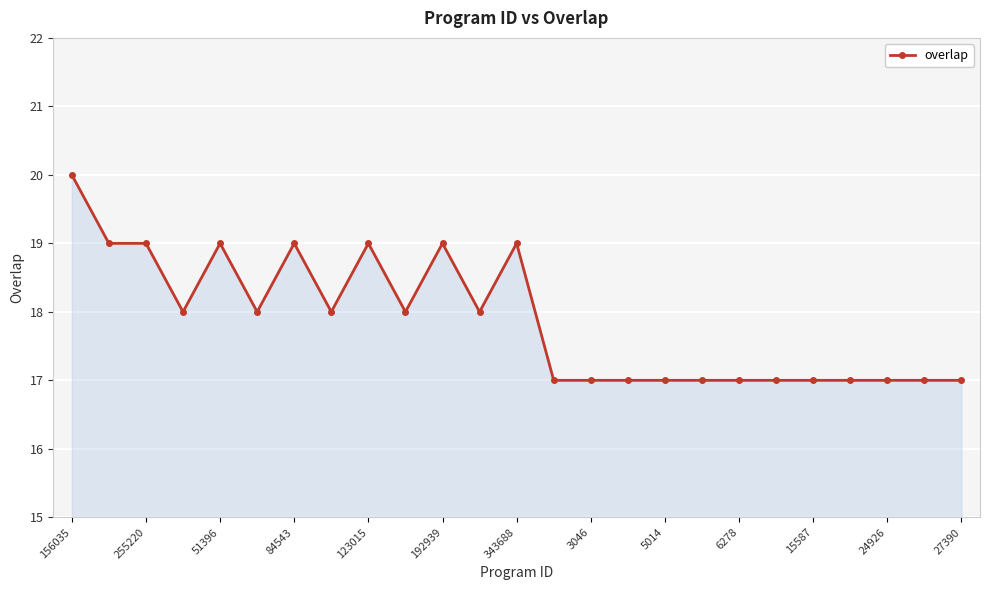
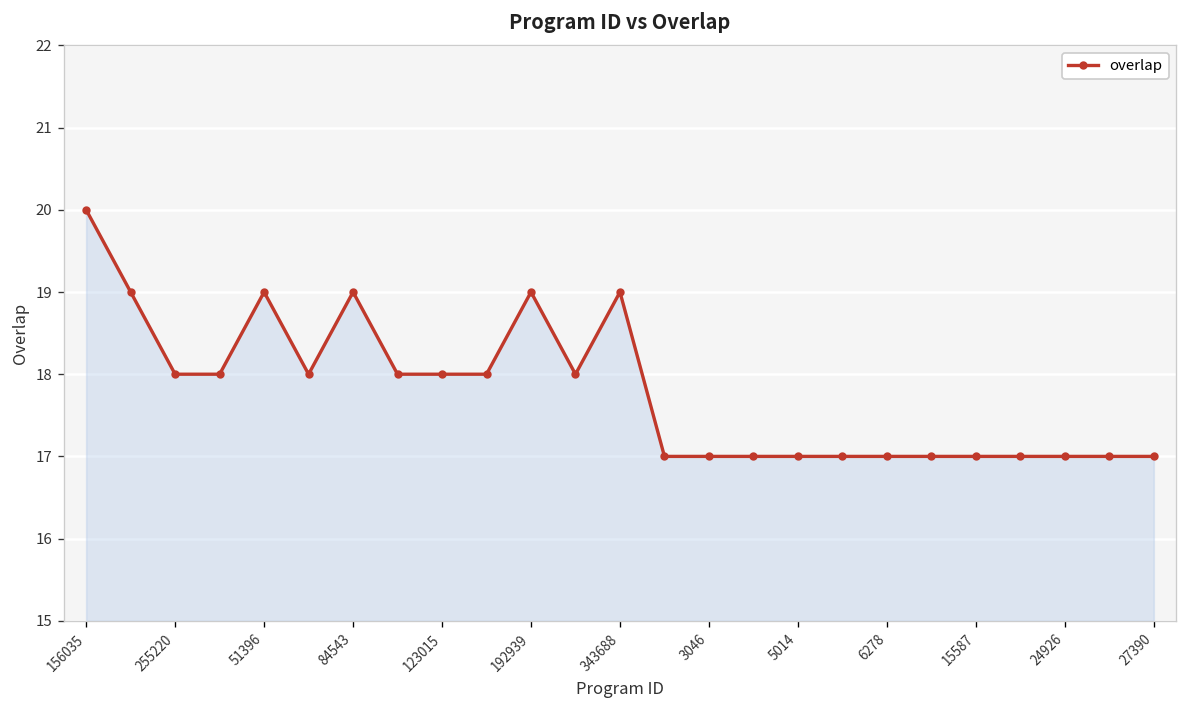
255220: 19 -> 18
123015: 19 -> 18
